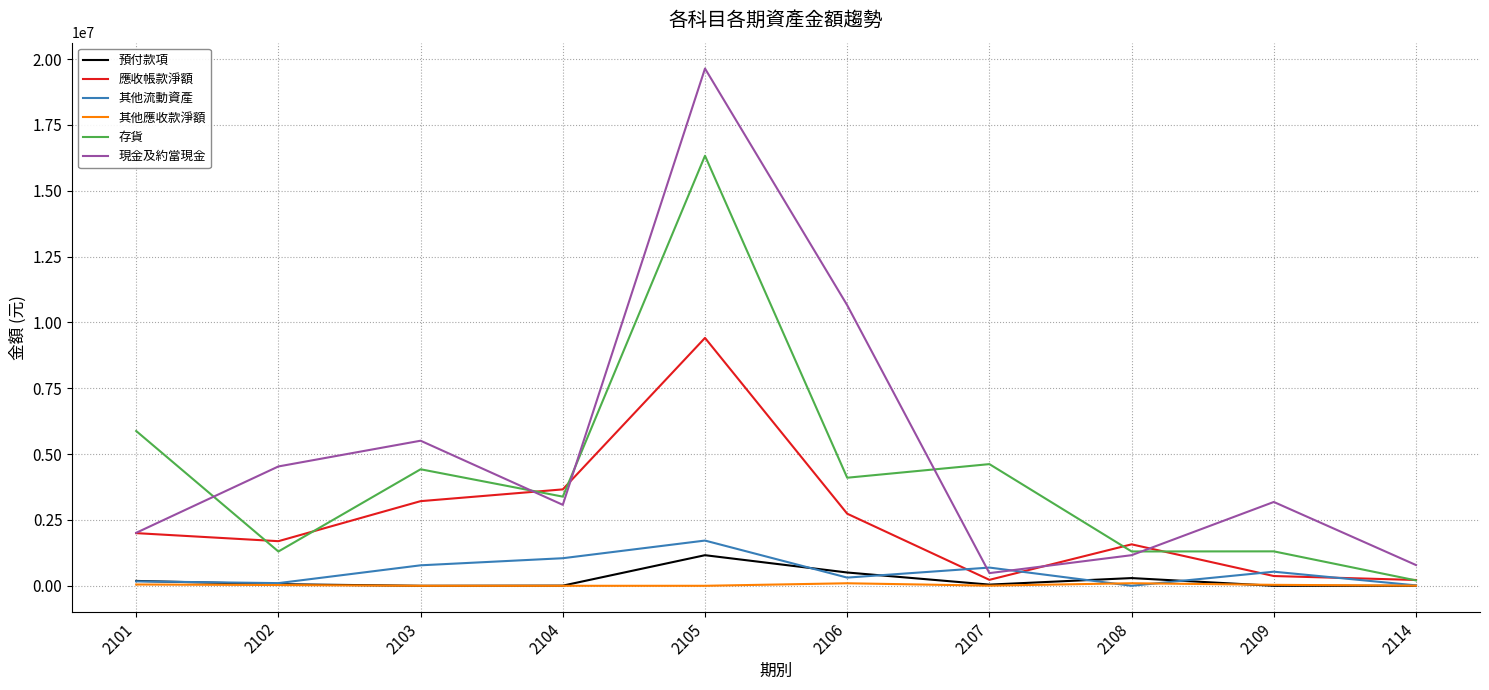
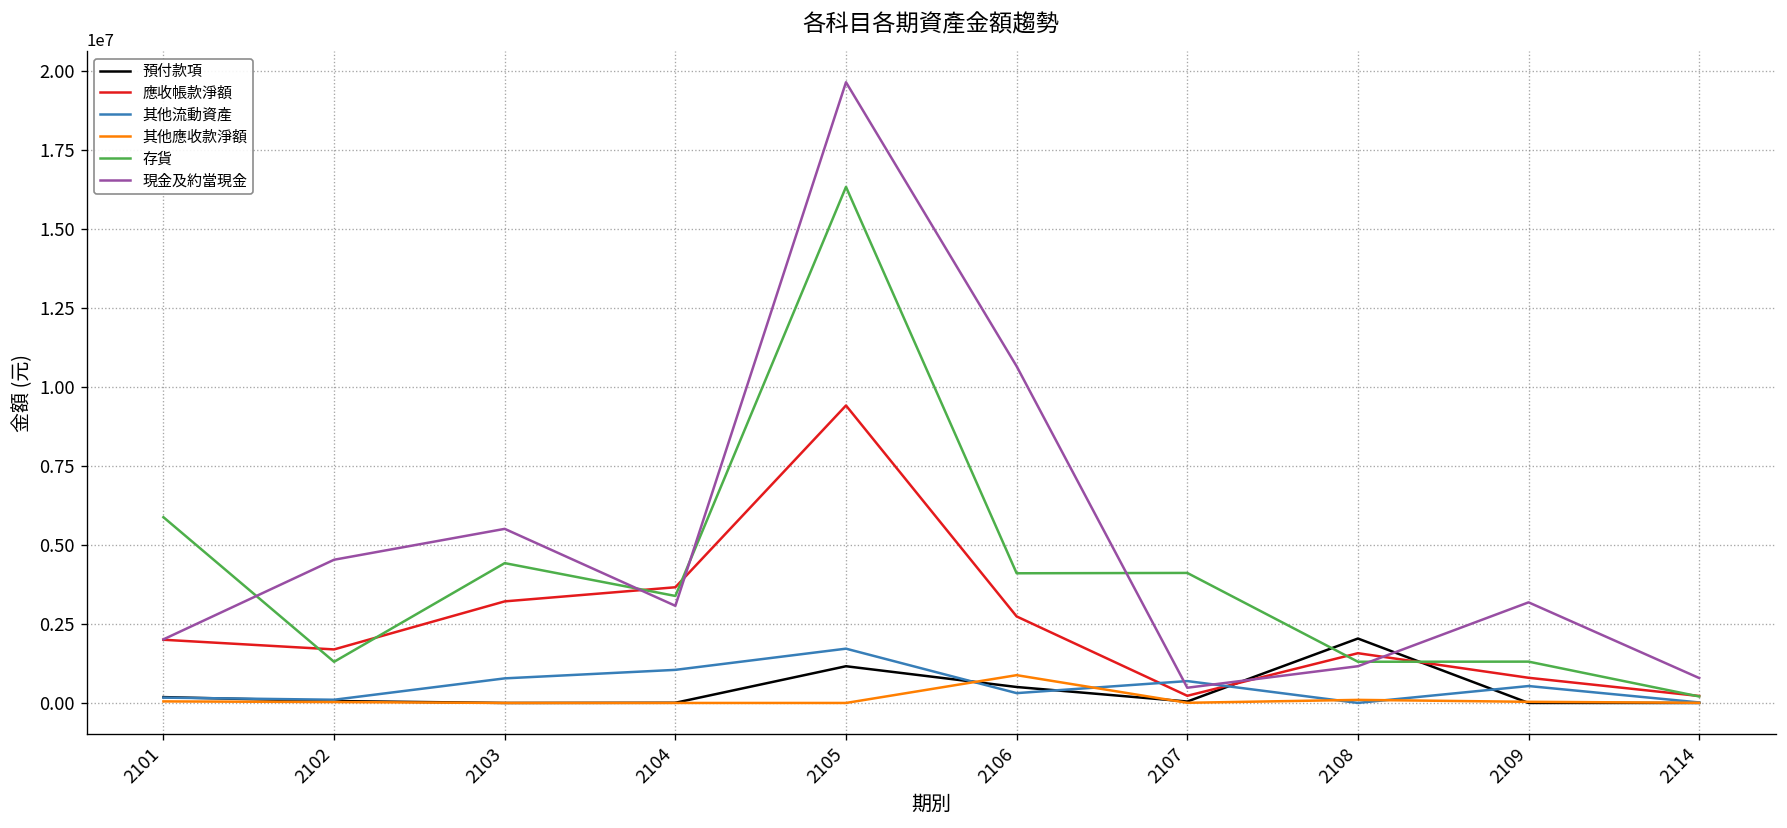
其他應收款淨額, 2106: 100000 -> 900000
存貨, 2107: 4600000 -> 4100000
預付款項, 2108: 300000 -> 2000000
應收帳款淨額, 2109: 400000 -> 800000
